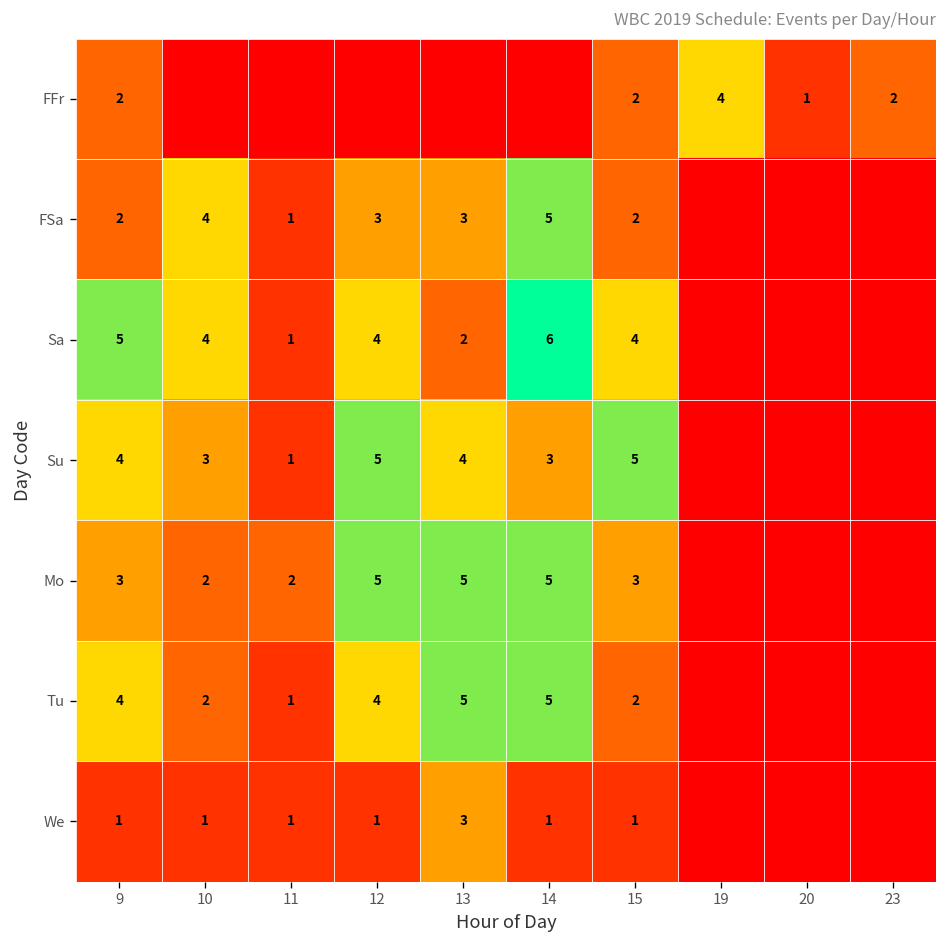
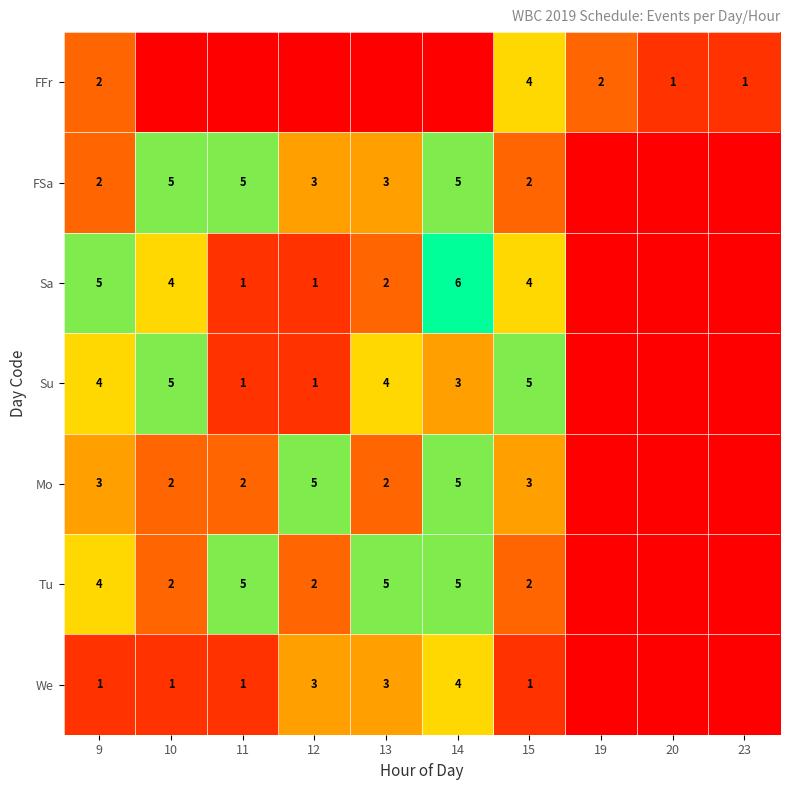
FFr, 15: 2 -> 4
FFr, 19: 4 -> 2
FFr, 23: 2 -> 1
FSa, 10: 4 -> 5
FSa, 11: 1 -> 5
Sa, 12: 4 -> 1
Su, 10: 3 -> 5
Su, 12: 5 -> 1
Mo, 13: 5 -> 2
Tu, 11: 1 -> 5
Tu, 12: 4 -> 2
We, 12: 1 -> 3
We, 14: 1 -> 4
